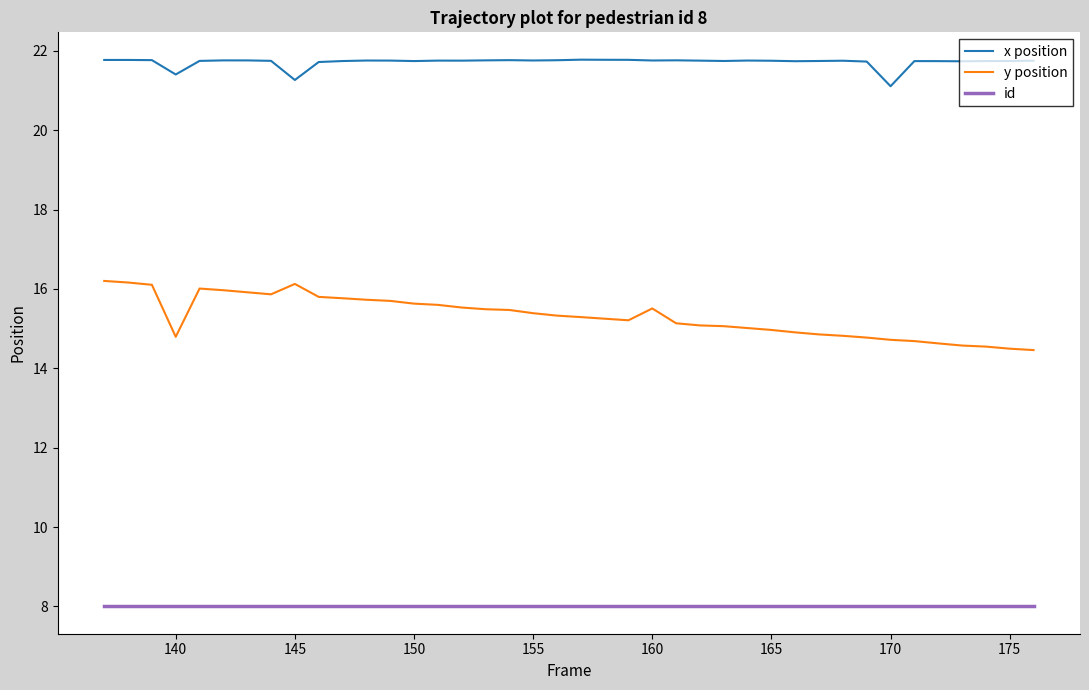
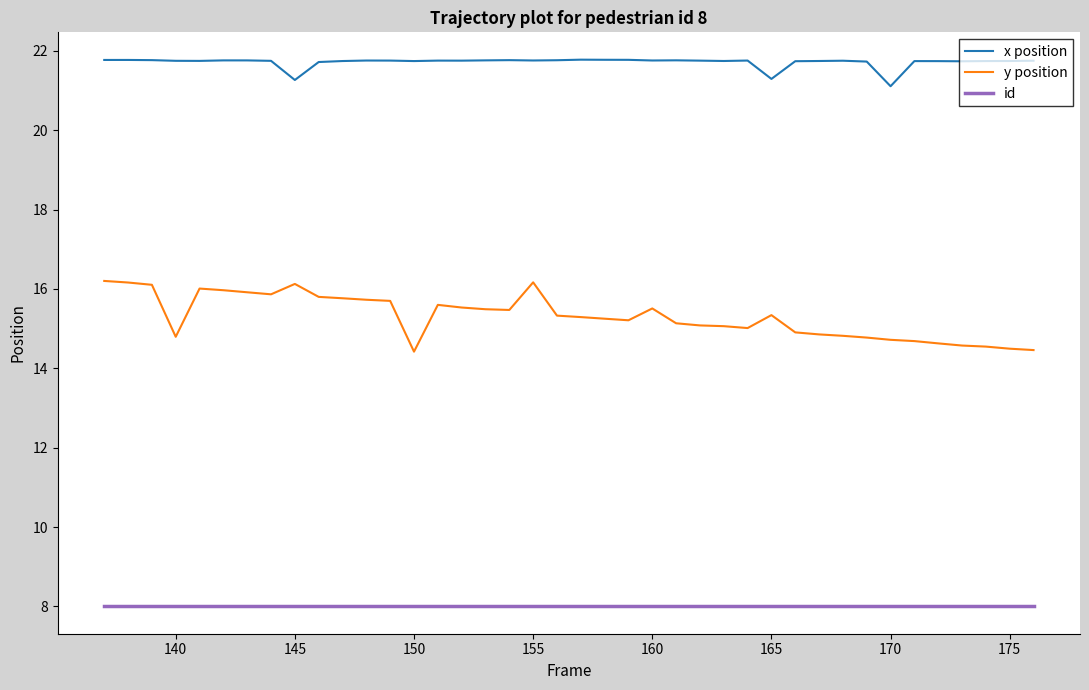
x position, 140: 21.4 -> 21.7
y position, 150: 15.6 -> 14.4
y position, 155: 15.4 -> 16.2
x position, 165: 21.7 -> 21.3
y position, 165: 15.0 -> 15.3
